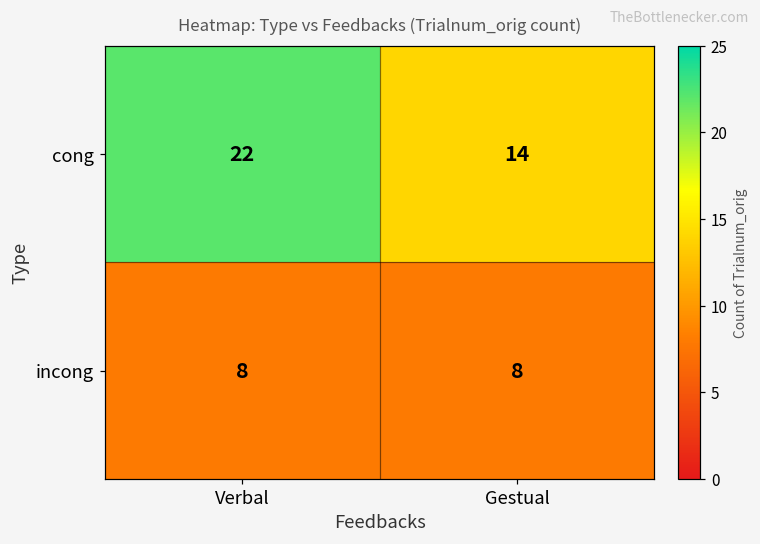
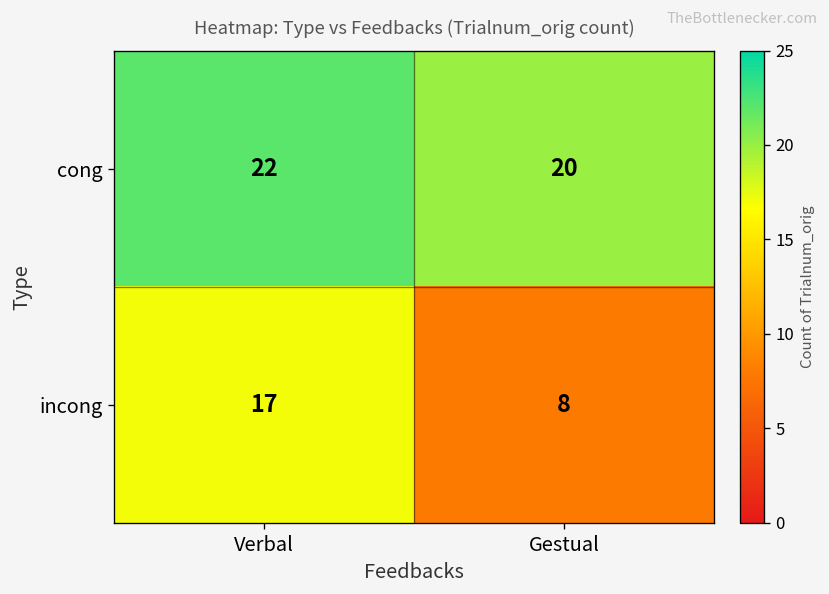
cong, Gestual: 14 -> 20
incong, Verbal: 8 -> 17
